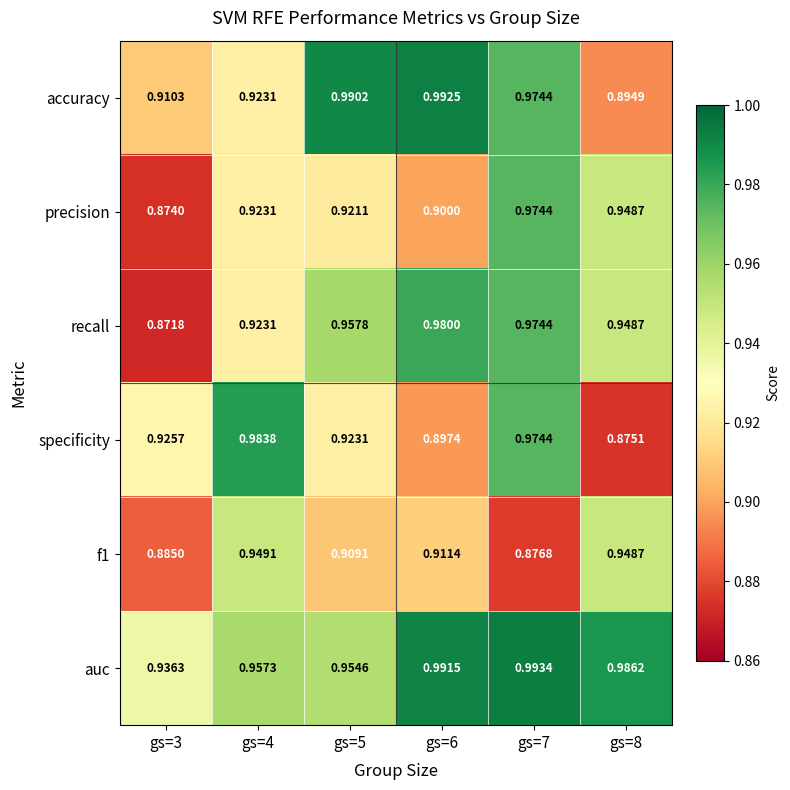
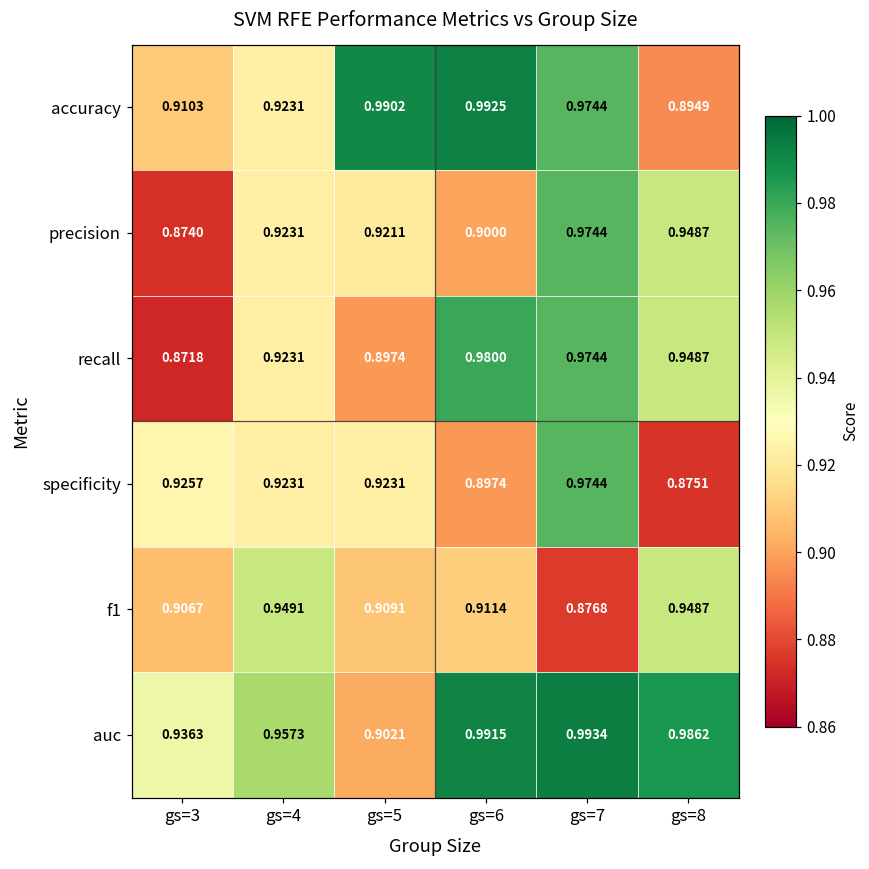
recall, gs=5: 0.9578 -> 0.8974
specificity, gs=4: 0.9838 -> 0.9231
f1, gs=3: 0.8850 -> 0.9067
auc, gs=5: 0.9546 -> 0.9021
